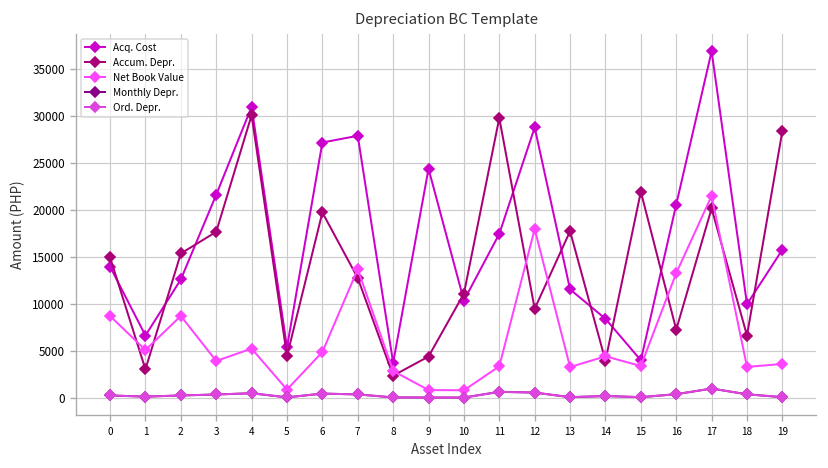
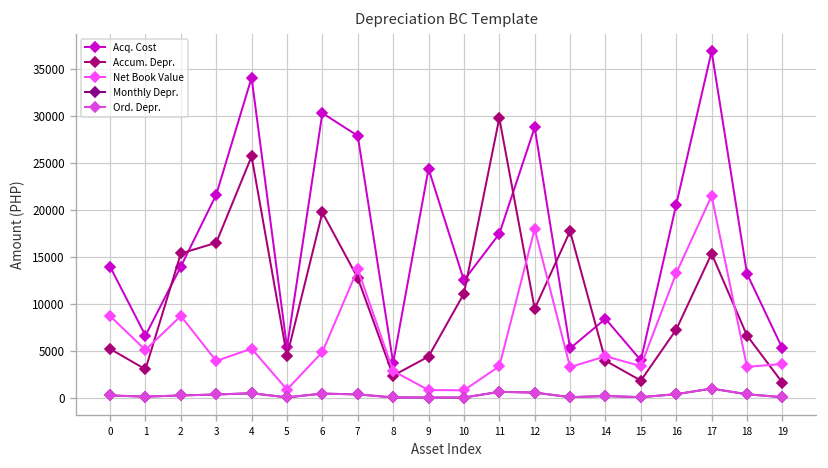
Accum. Depr., 0: 15000 -> 5000
Acq. Cost, 2: 13000 -> 14000
Accum. Depr., 3: 18000 -> 17000
Acq. Cost, 4: 31000 -> 34000
Accum. Depr., 4: 30000 -> 26000
Acq. Cost, 6: 27000 -> 30000
Acq. Cost, 10: 10000 -> 13000
Acq. Cost, 13: 12000 -> 5000
Accum. Depr., 15: 22000 -> 2000
Accum. Depr., 17: 20000 -> 15000
Acq. Cost, 18: 10000 -> 13000
Acq. Cost, 19: 16000 -> 5000
Accum. Depr., 19: 28000 -> 2000
